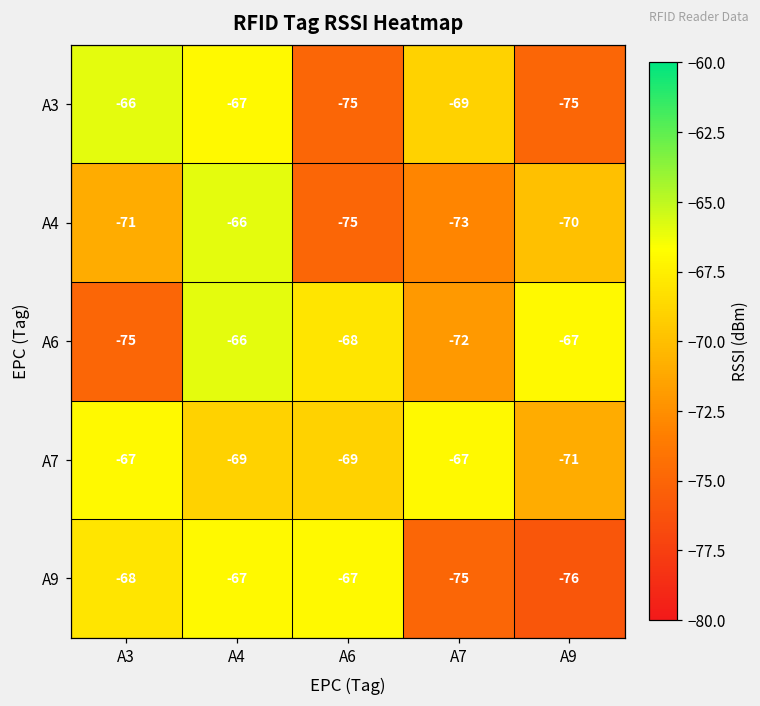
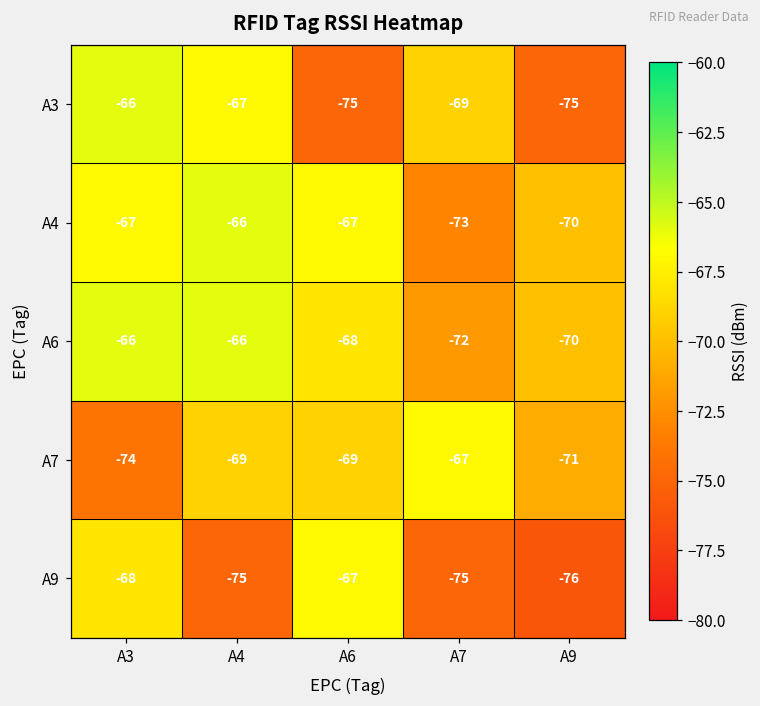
A4, A3: -71 -> -67
A4, A6: -75 -> -67
A6, A3: -75 -> -66
A6, A9: -67 -> -70
A7, A3: -67 -> -74
A9, A4: -67 -> -75
